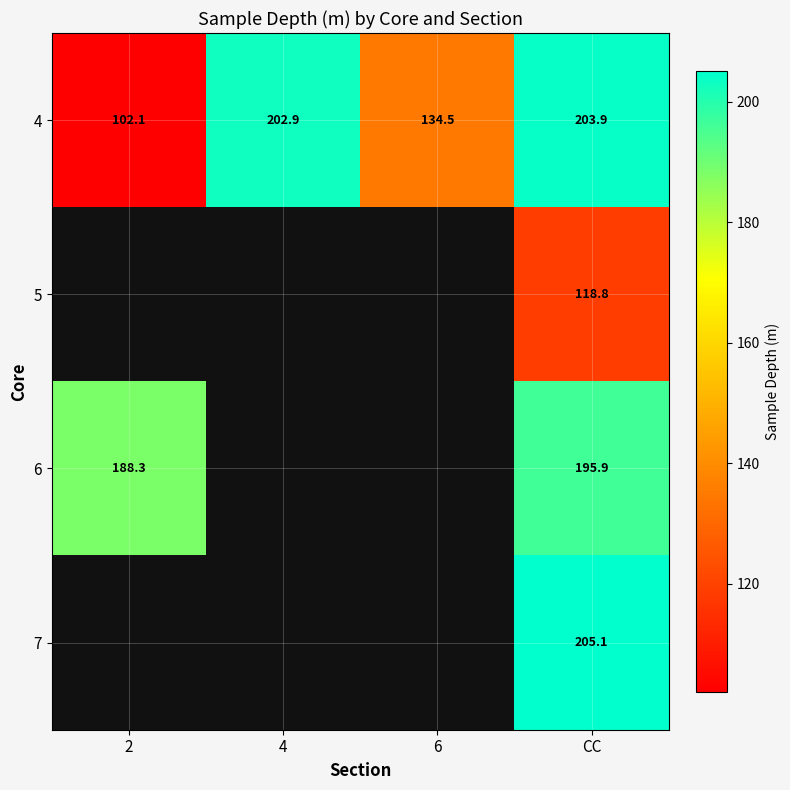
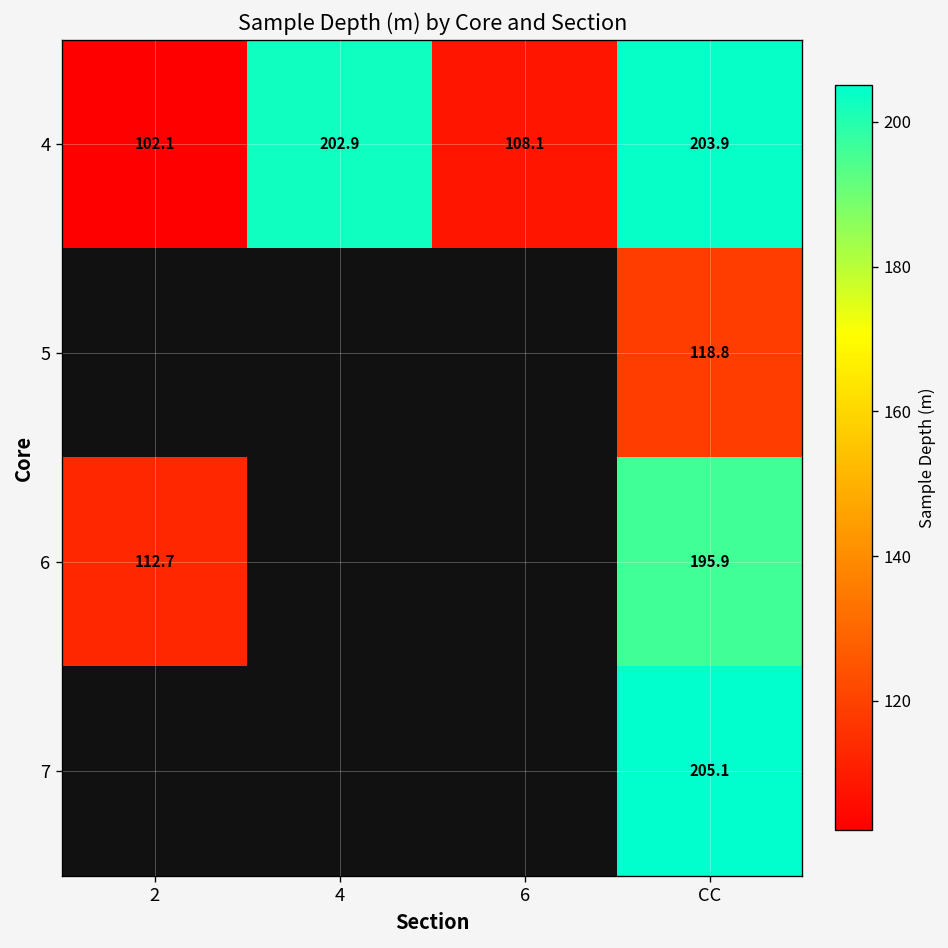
4, 6: 134.5 -> 108.1
6, 2: 188.3 -> 112.7
